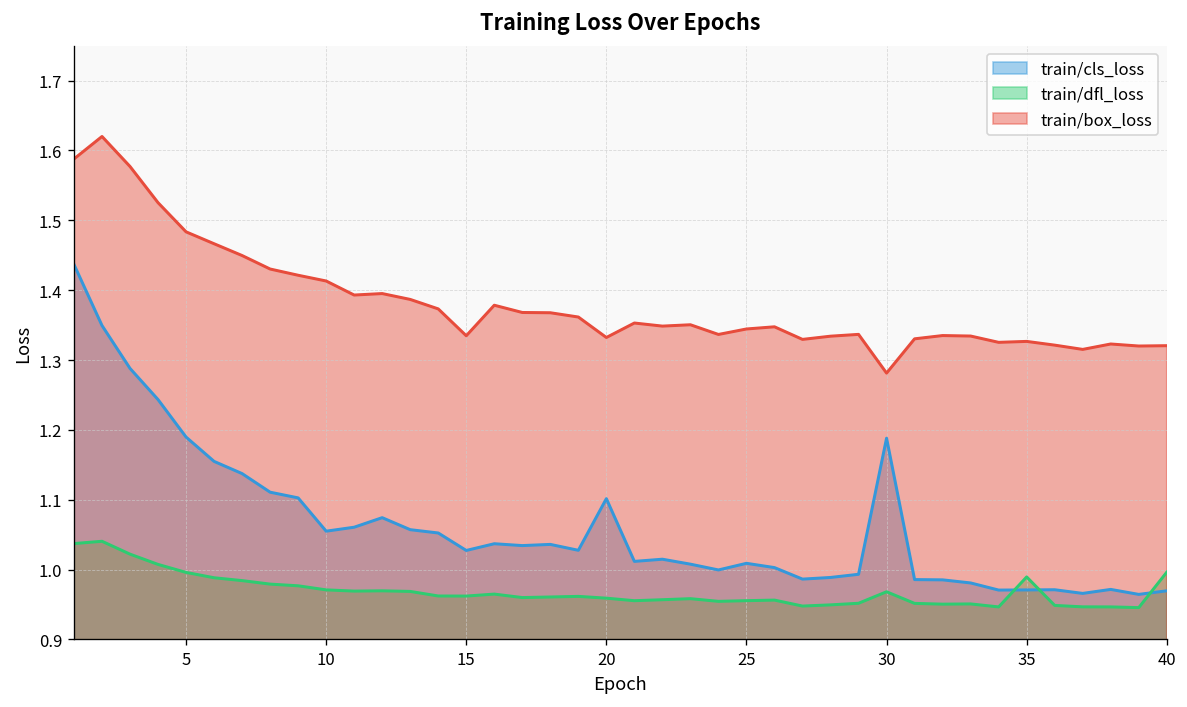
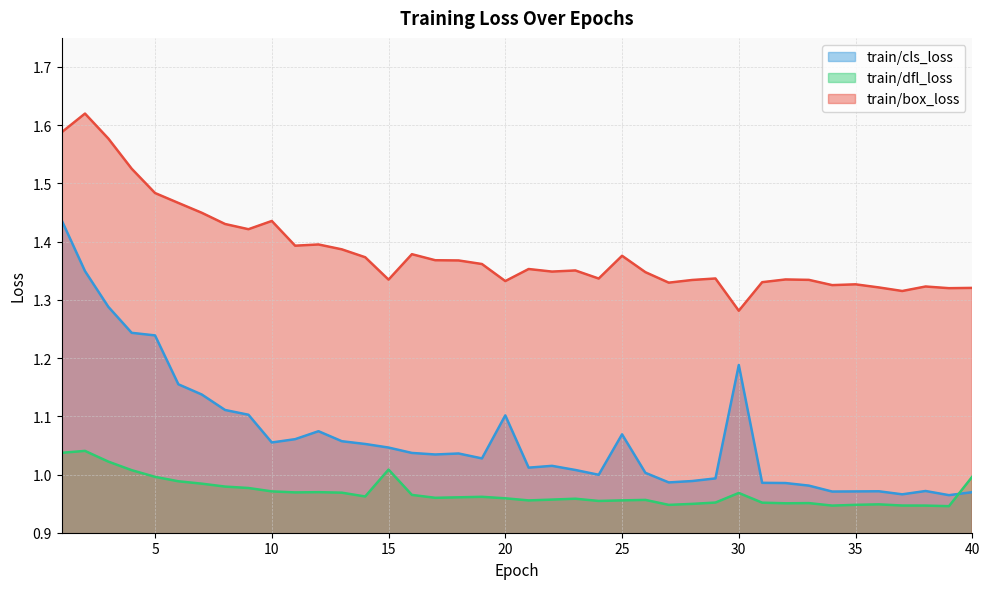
train/cls_loss, 5: 1.19 -> 1.24
train/box_loss, 10: 1.41 -> 1.44
train/cls_loss, 15: 1.03 -> 1.05
train/dfl_loss, 15: 0.96 -> 1.01
train/cls_loss, 25: 1.01 -> 1.07
train/box_loss, 25: 1.34 -> 1.38
train/dfl_loss, 35: 0.99 -> 0.95
